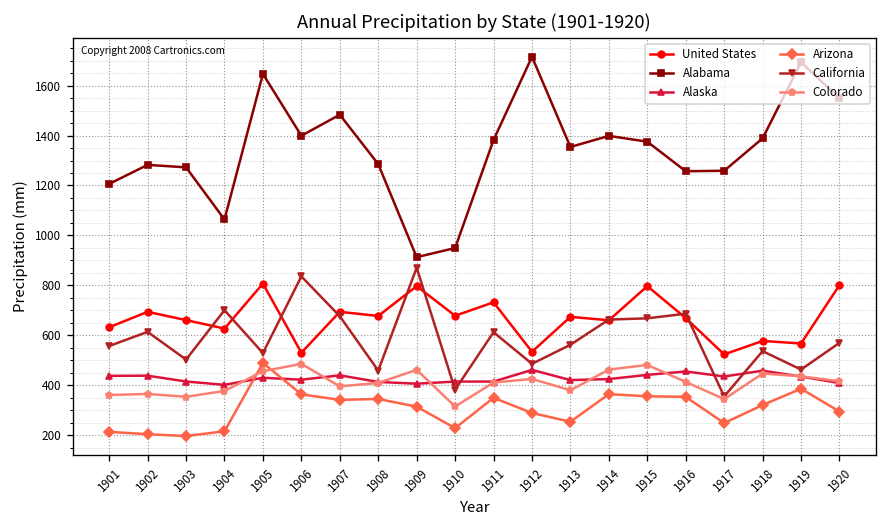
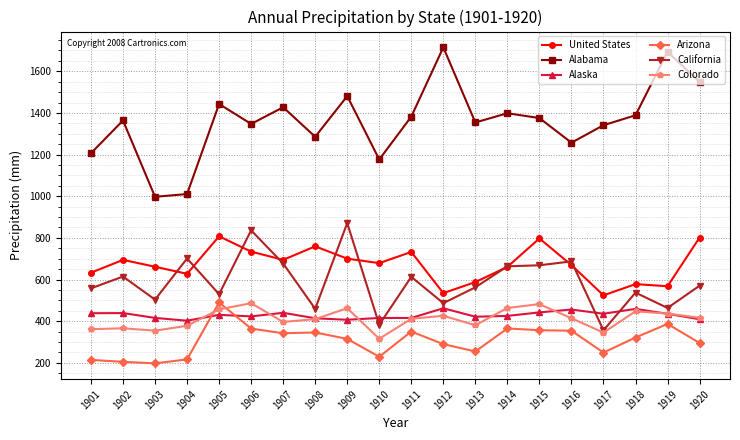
Alabama, 1902: 1280 -> 1360
Alabama, 1903: 1270 -> 1000
Alabama, 1904: 1060 -> 1010
Alabama, 1905: 1650 -> 1440
United States, 1906: 530 -> 730
Alabama, 1906: 1400 -> 1350
Alabama, 1907: 1480 -> 1430
United States, 1908: 680 -> 760
United States, 1909: 800 -> 700
Alabama, 1909: 910 -> 1480
Alabama, 1910: 950 -> 1180
United States, 1913: 670 -> 590
Alabama, 1917: 1260 -> 1340
